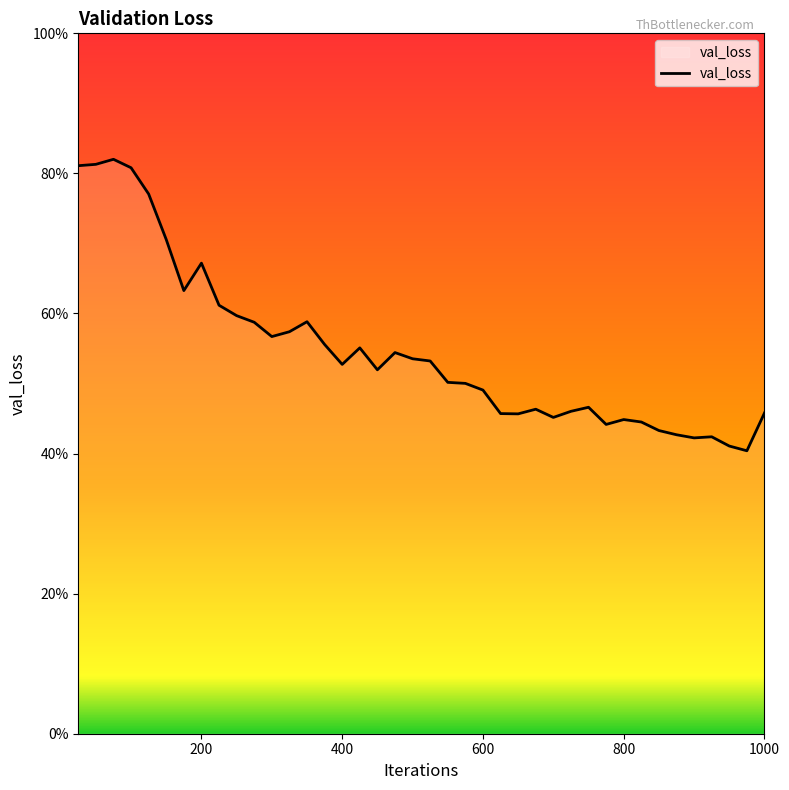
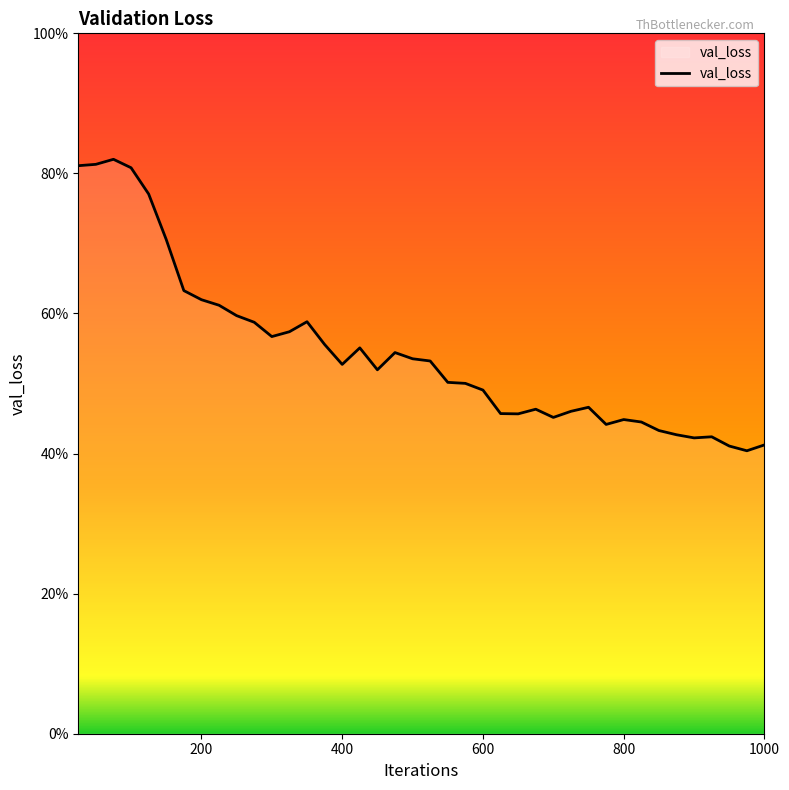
200: 67% -> 62%
1000: 46% -> 41%
